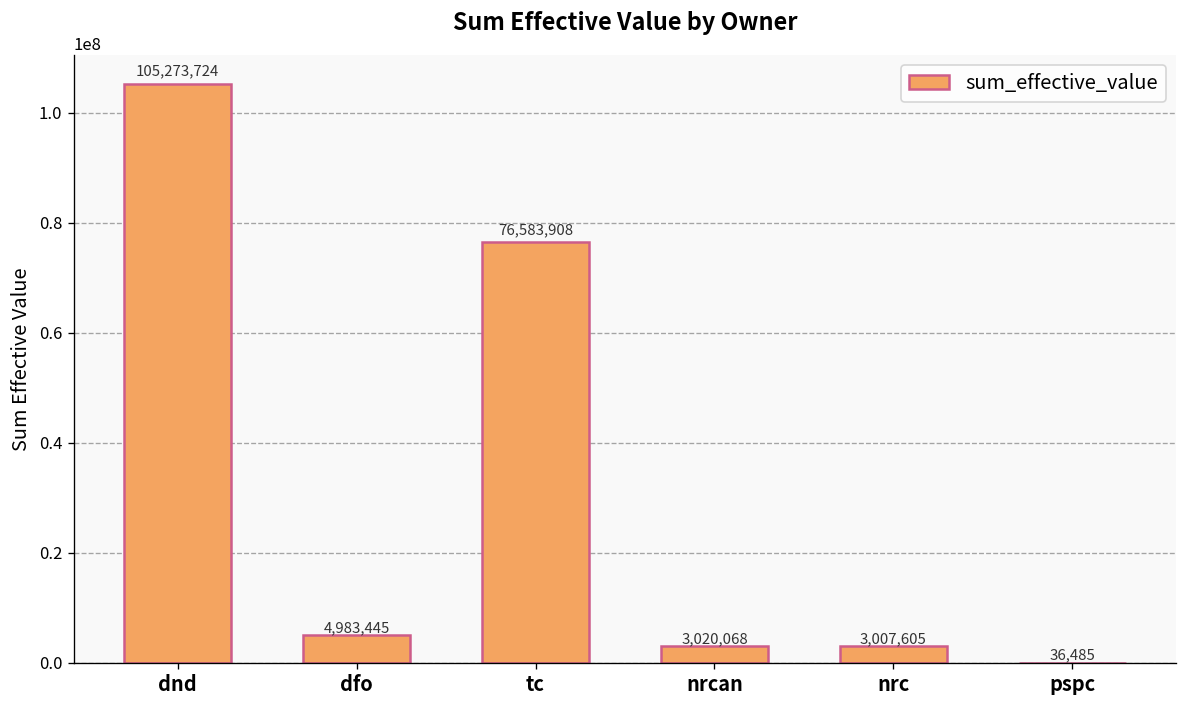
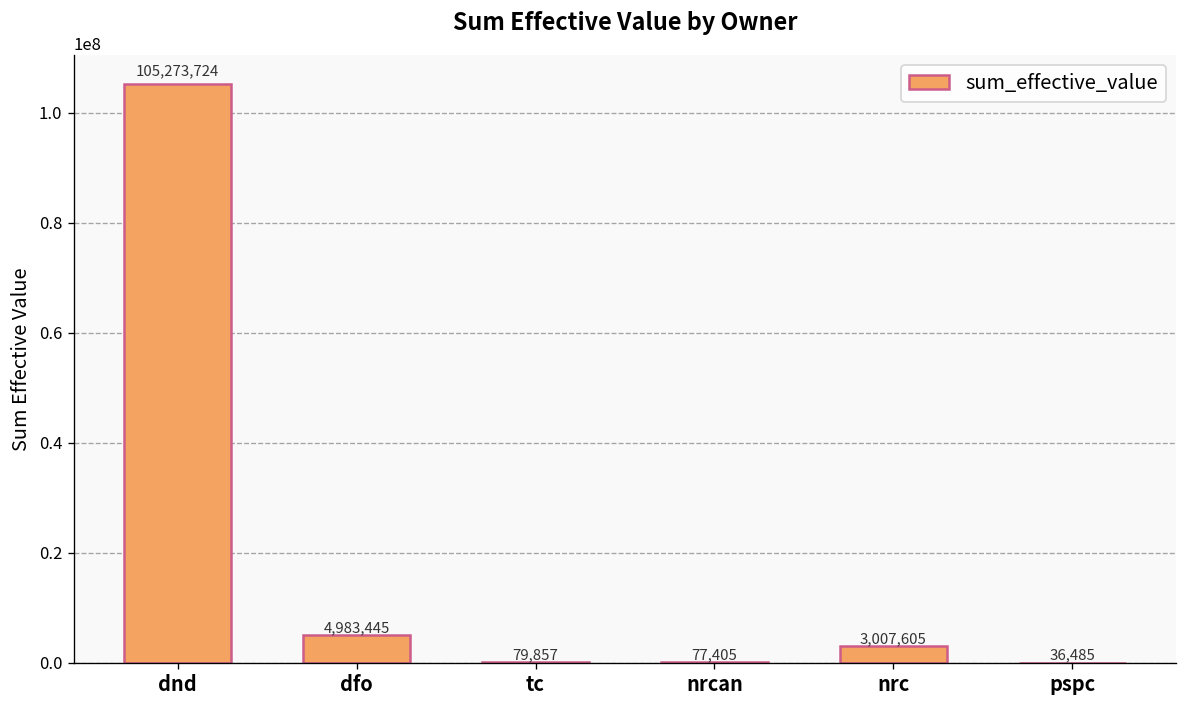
tc: 76,583,908 -> 79,857
nrcan: 3,020,068 -> 77,405
